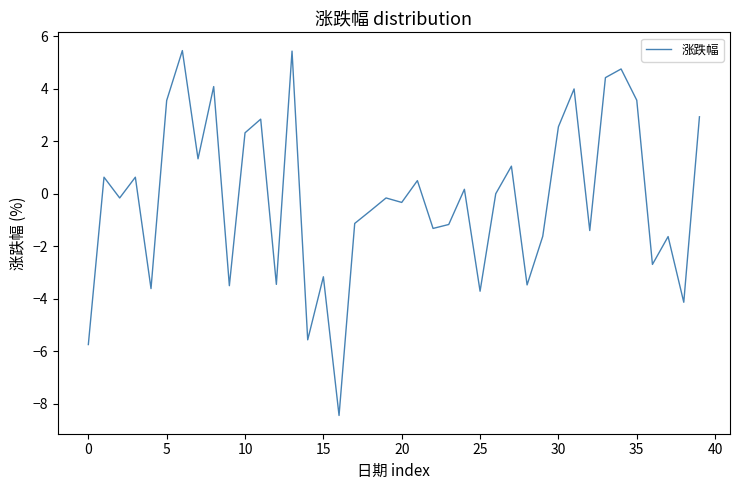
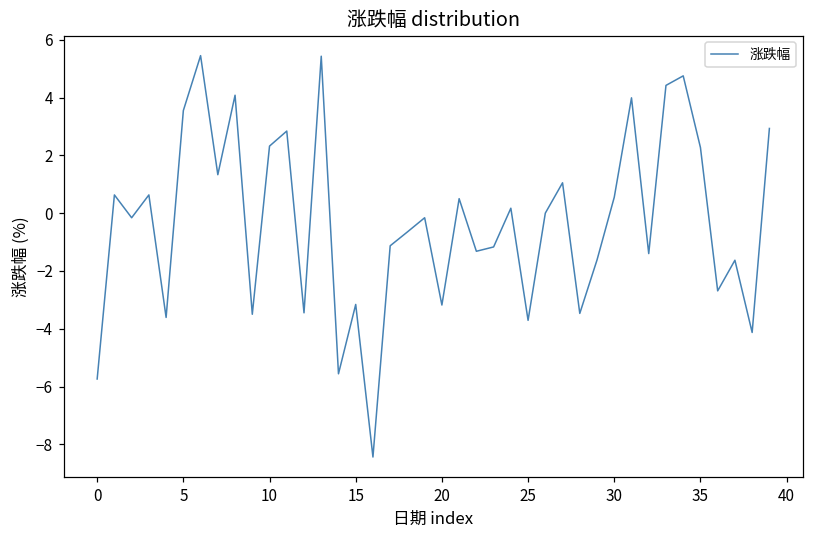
20: -0.3 -> -3.2
30: 2.6 -> 0.6
35: 3.6 -> 2.3
